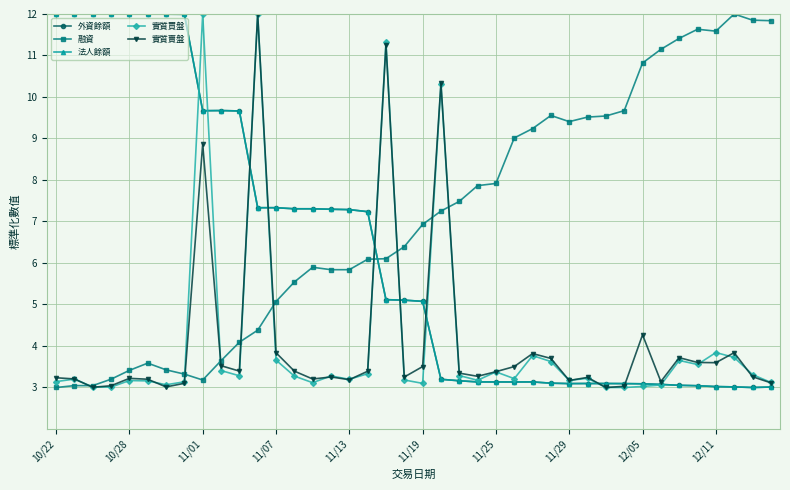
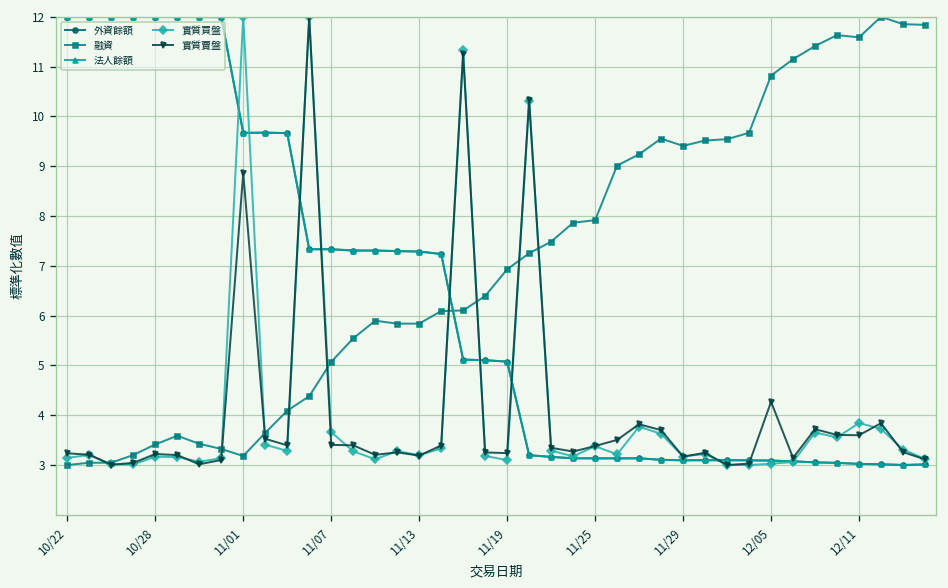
實質賣盤, 11/07: 3.8 -> 3.4
實質賣盤, 11/19: 3.5 -> 3.2
